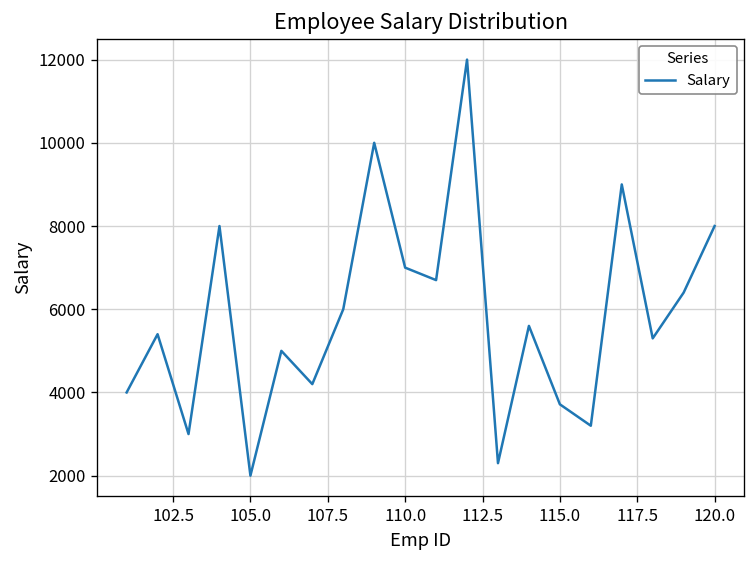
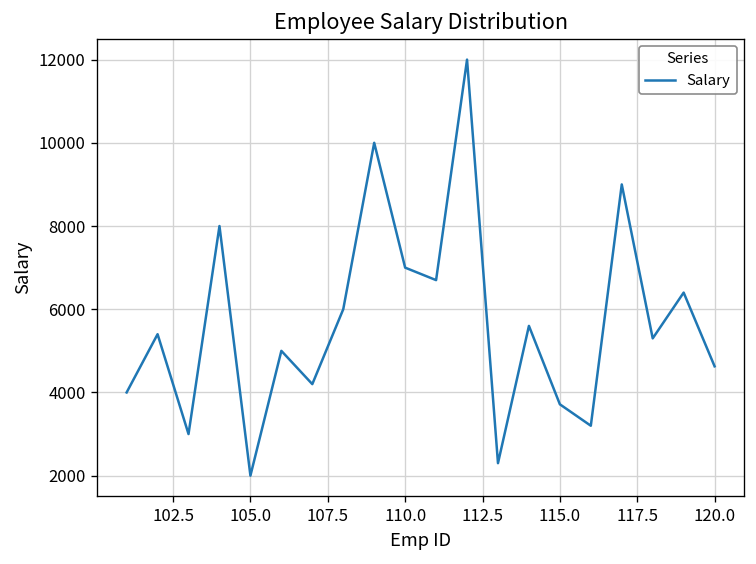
120.0: 8000 -> 4600
